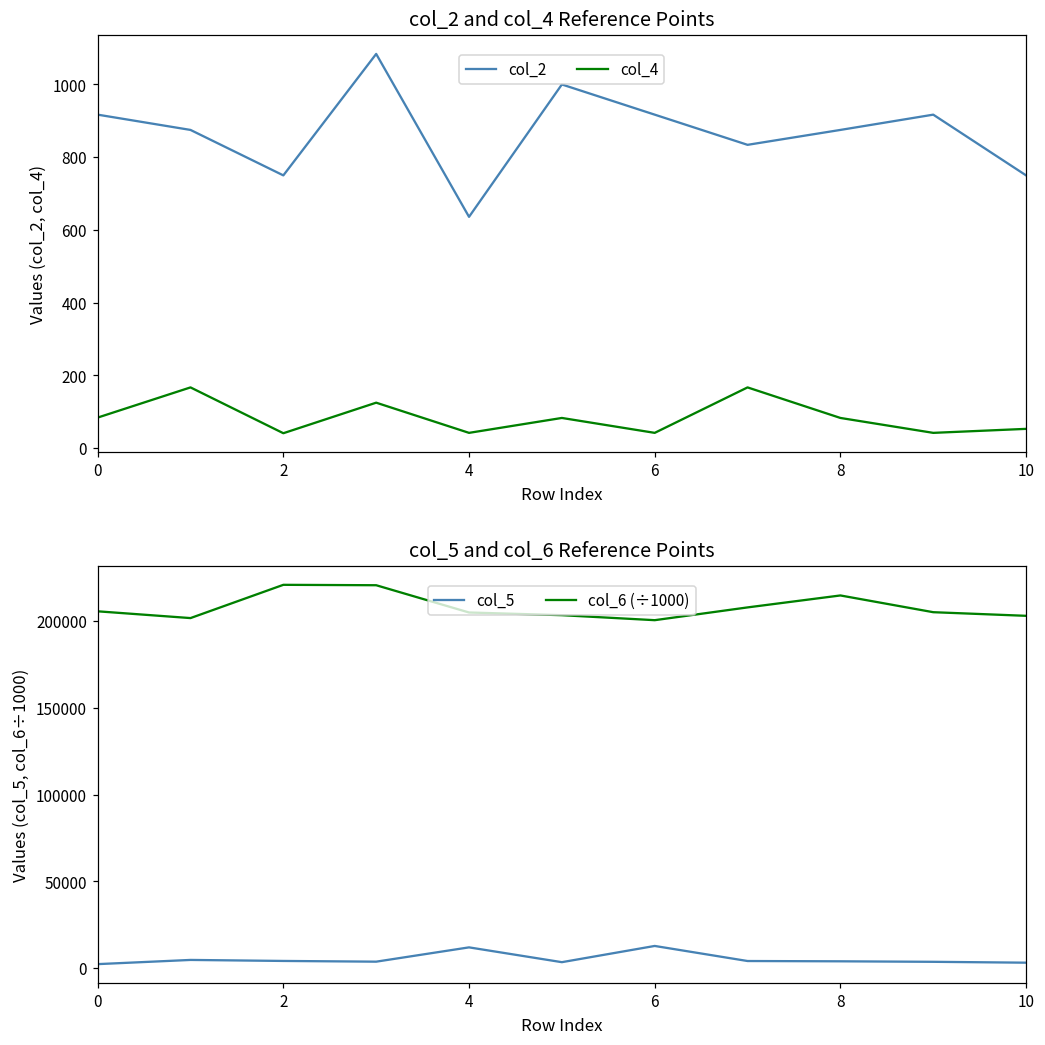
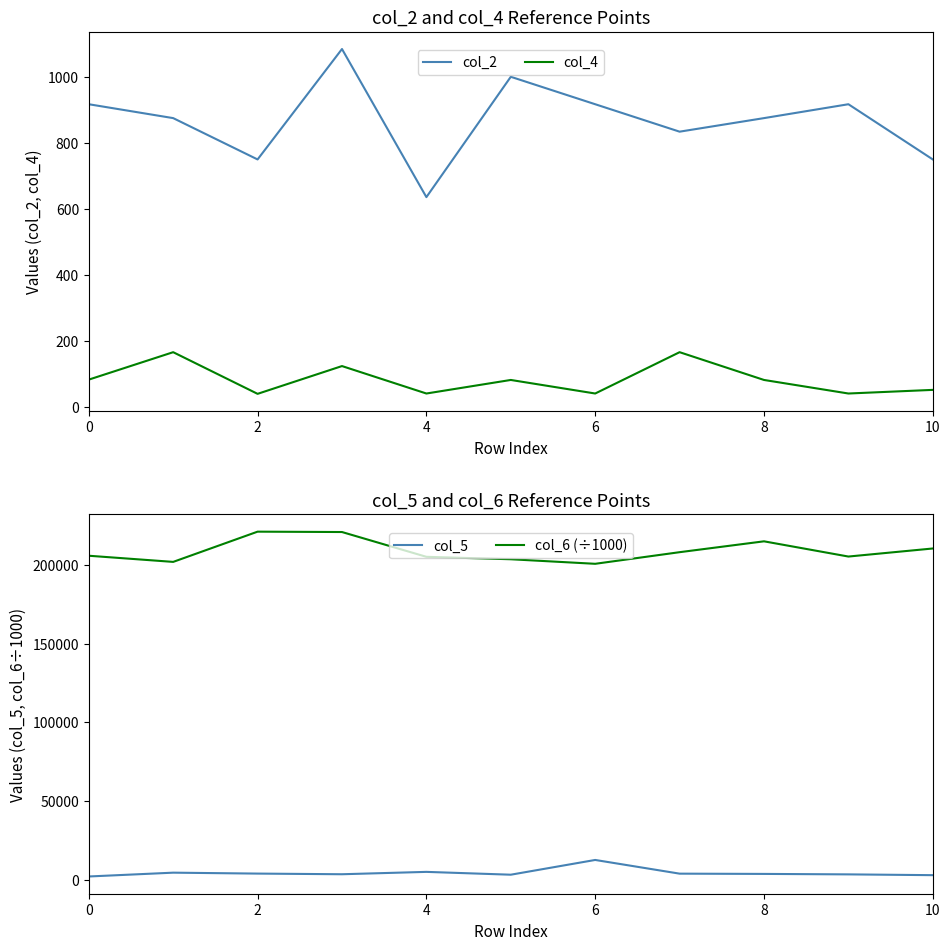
col_5 and col_6 Reference Points, col_5, 4: 12000 -> 5000
col_5 and col_6 Reference Points, col_6 (÷1000), 10: 203000 -> 210000
